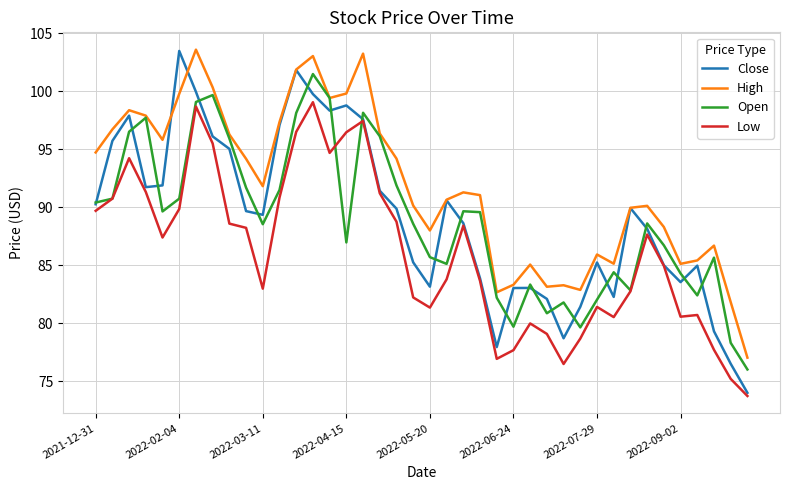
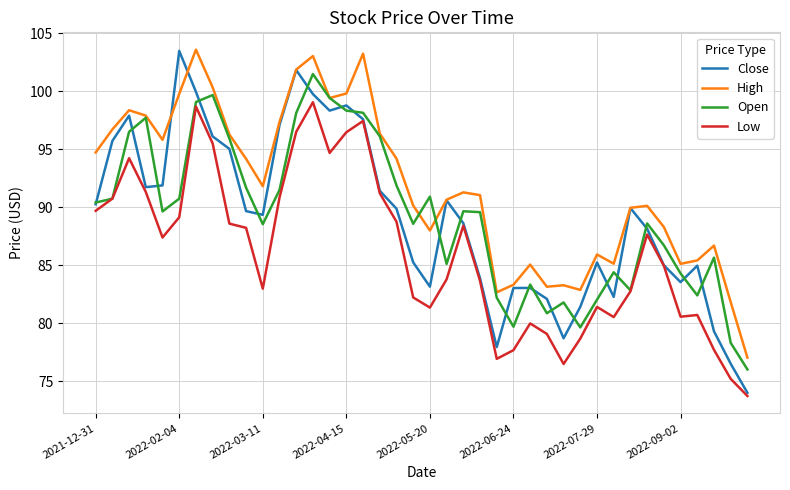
Low, 2022-02-04: 89.9 -> 89.2
Open, 2022-04-15: 87.0 -> 98.3
Open, 2022-05-20: 85.7 -> 90.9
